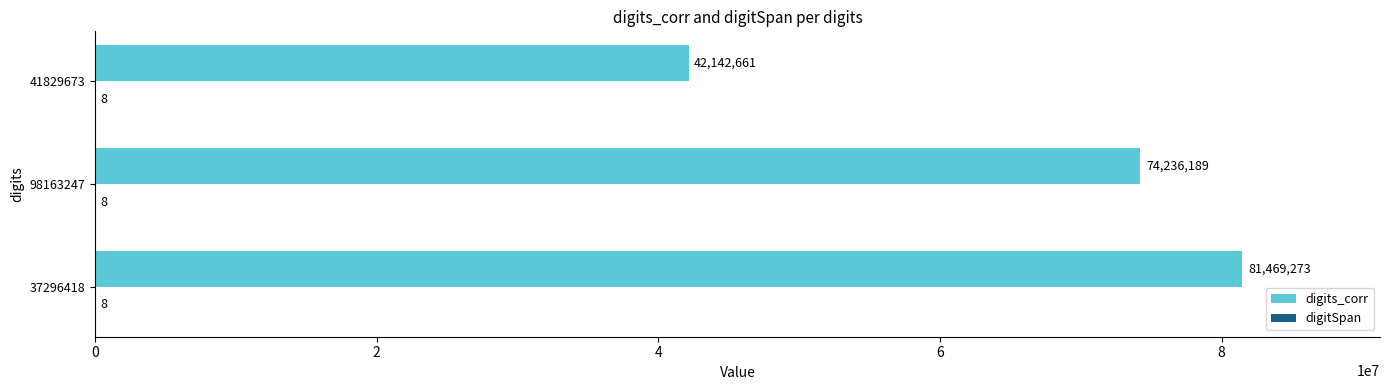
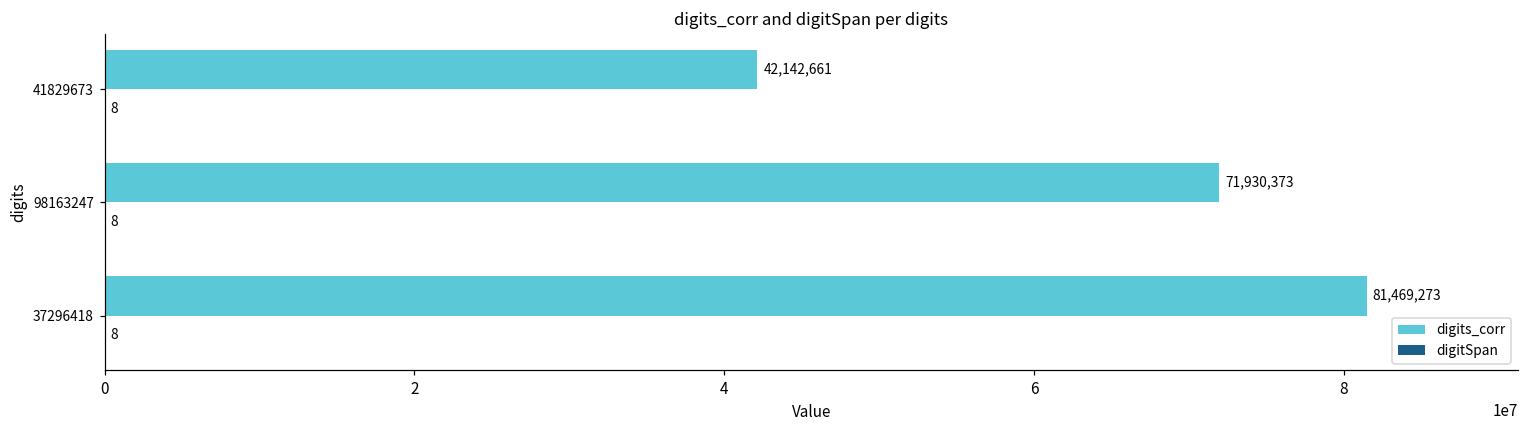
digits_corr, 98163247: 74,236,189 -> 71,930,373
